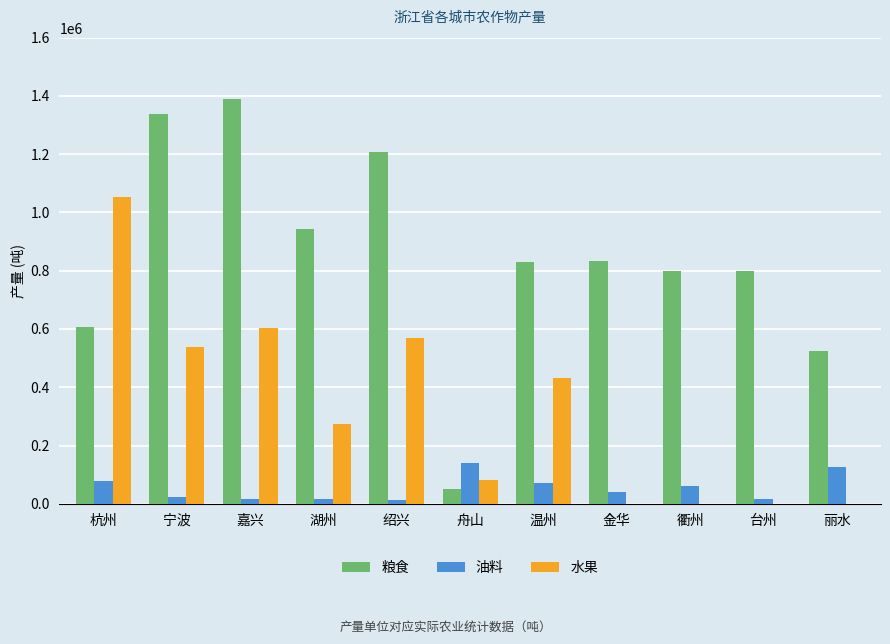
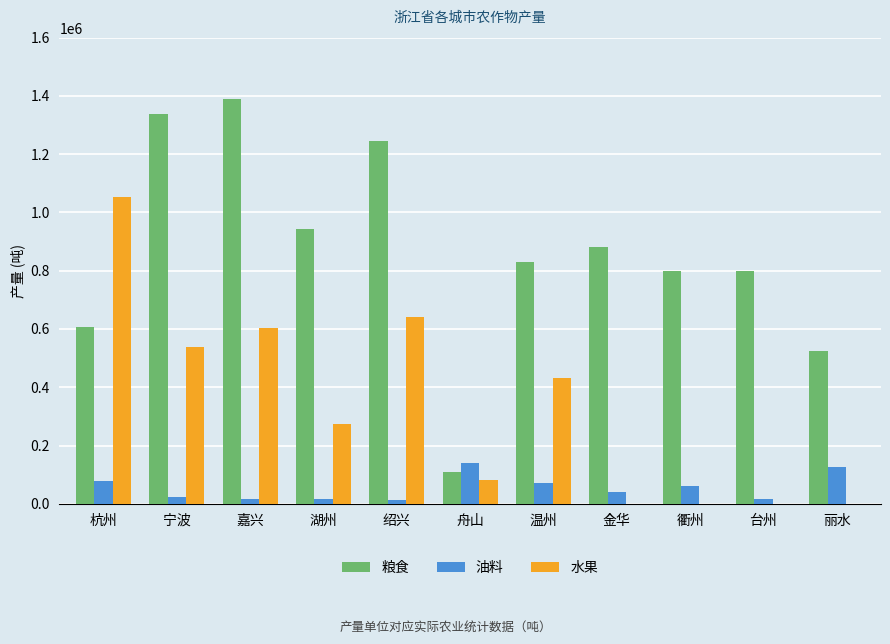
粮食, 绍兴: 1210000 -> 1240000
水果, 绍兴: 570000 -> 640000
粮食, 舟山: 50000 -> 110000
粮食, 金华: 830000 -> 880000
